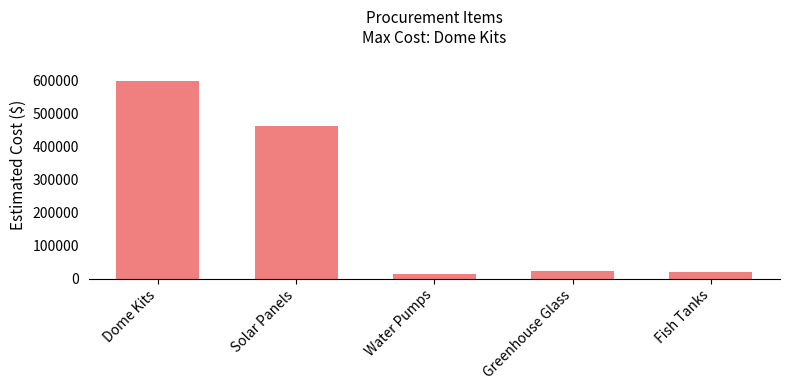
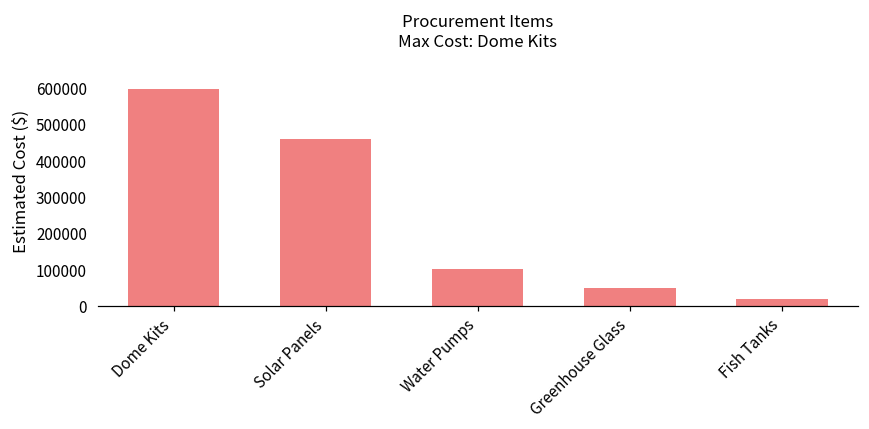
Water Pumps: 20000 -> 100000
Greenhouse Glass: 20000 -> 50000
